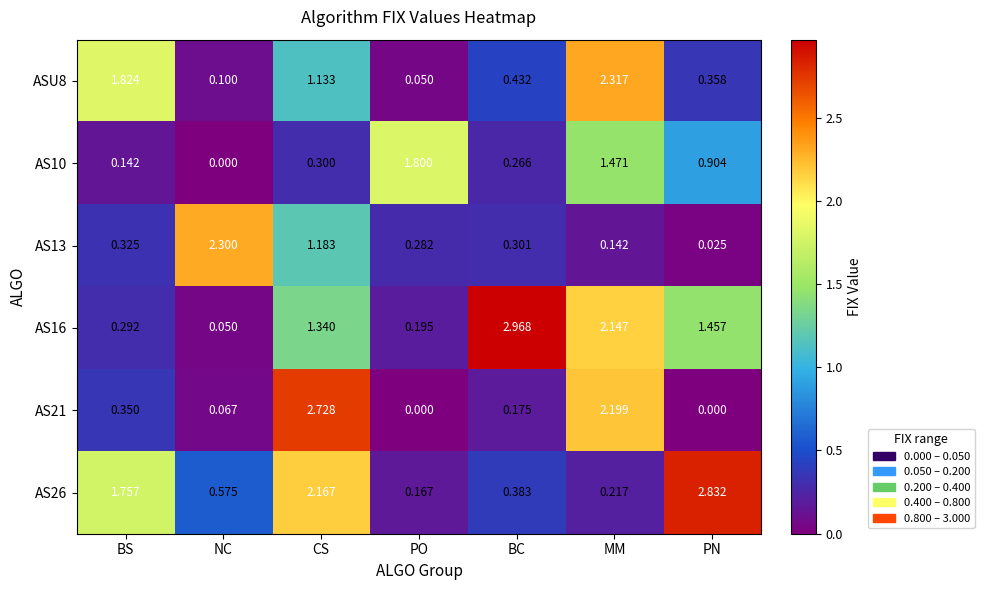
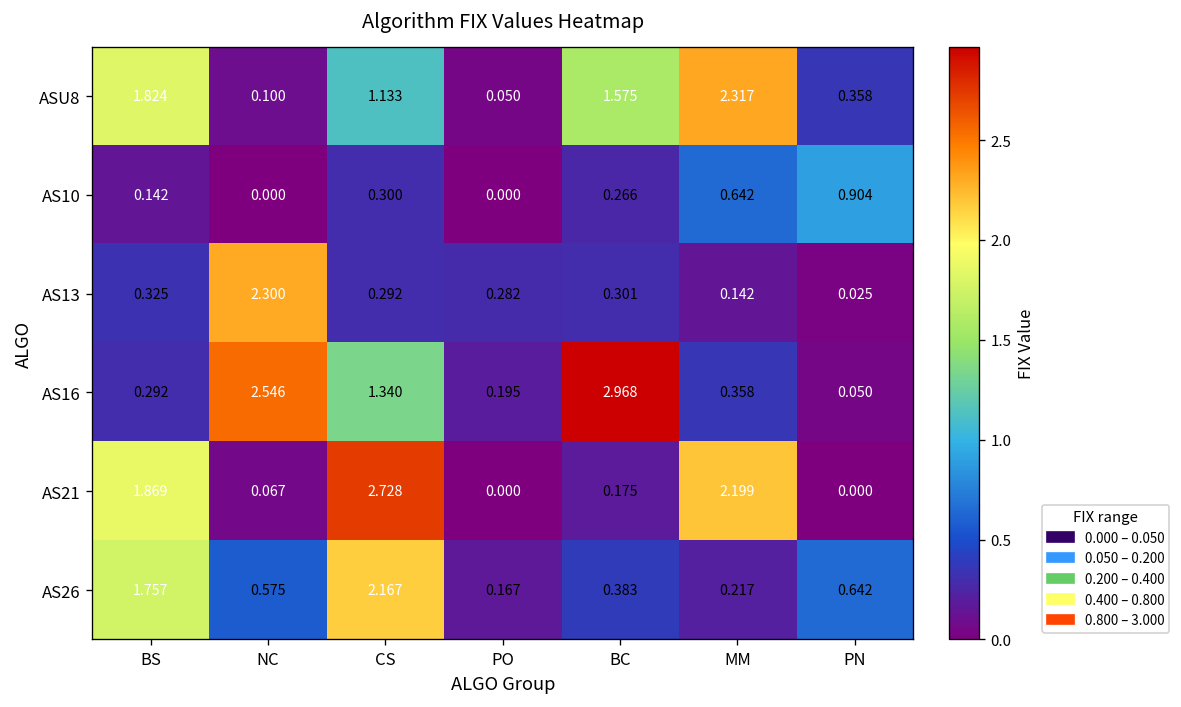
ASU8, BC: 0.432 -> 1.575
AS10, PO: 1.800 -> 0.000
AS10, MM: 1.471 -> 0.642
AS13, CS: 1.183 -> 0.292
AS16, NC: 0.050 -> 2.546
AS16, MM: 2.147 -> 0.358
AS16, PN: 1.457 -> 0.050
AS21, BS: 0.350 -> 1.869
AS26, PN: 2.832 -> 0.642
